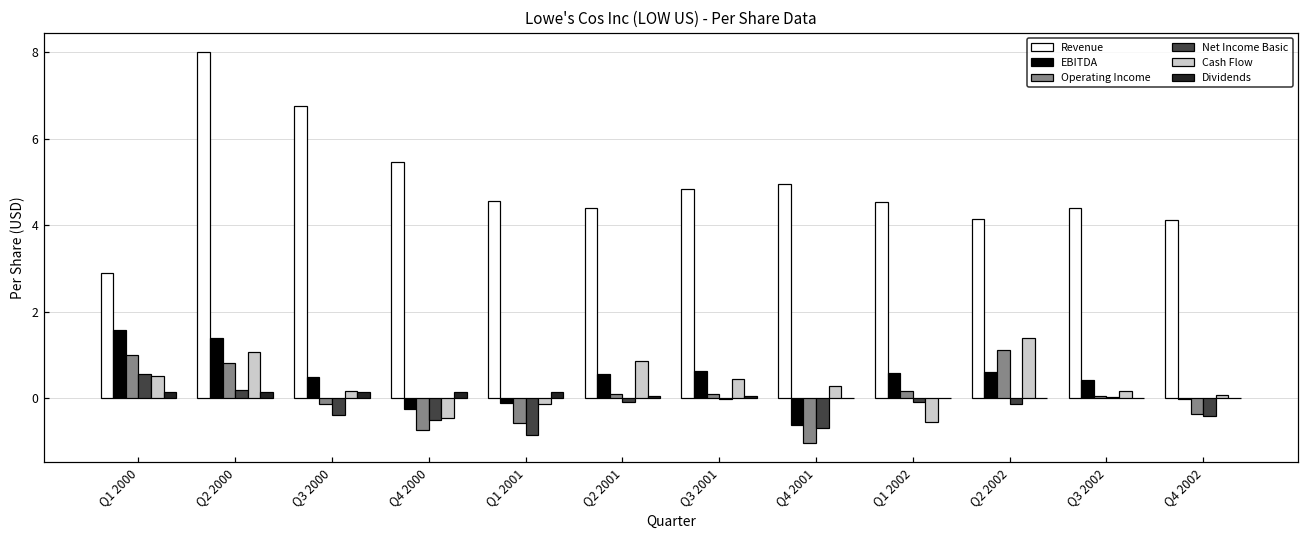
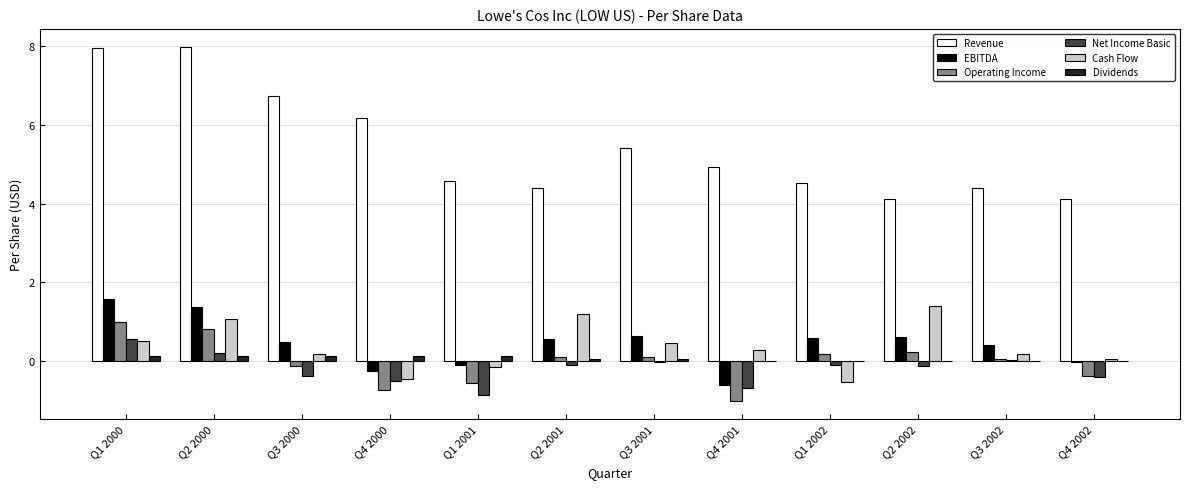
Revenue, Q1 2000: 2.9 -> 8.0
Revenue, Q4 2000: 5.5 -> 6.2
Cash Flow, Q2 2001: 0.9 -> 1.2
Revenue, Q3 2001: 4.8 -> 5.4
Operating Income, Q2 2002: 1.1 -> 0.2
